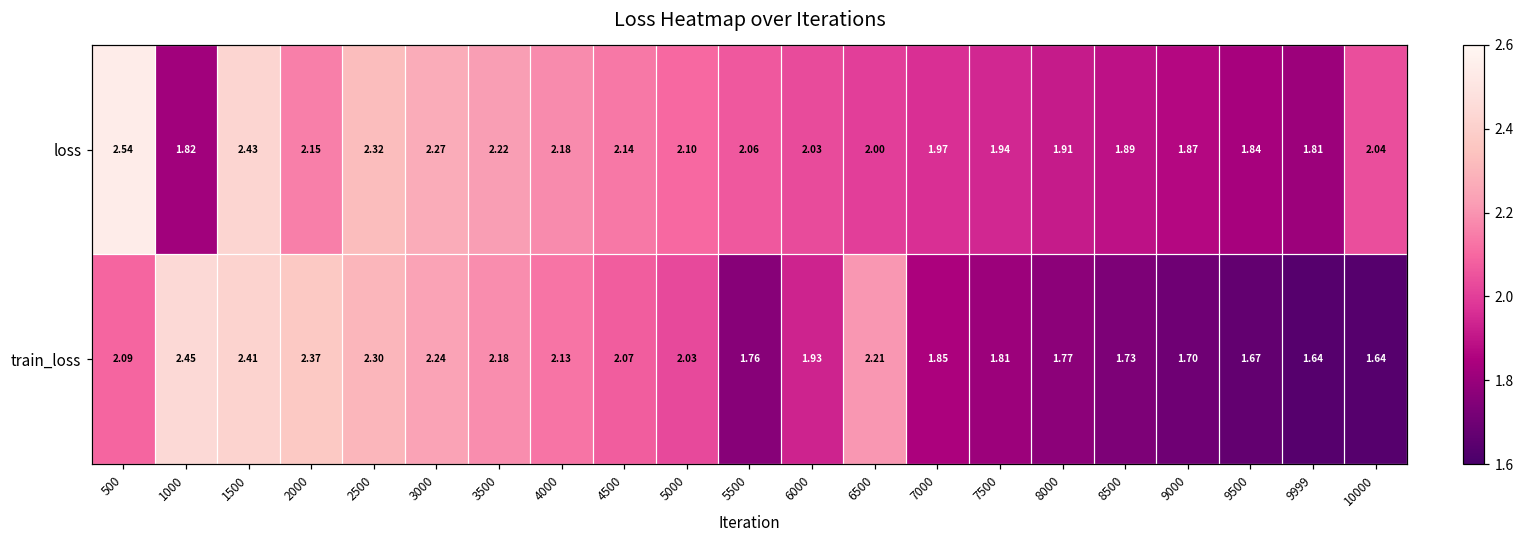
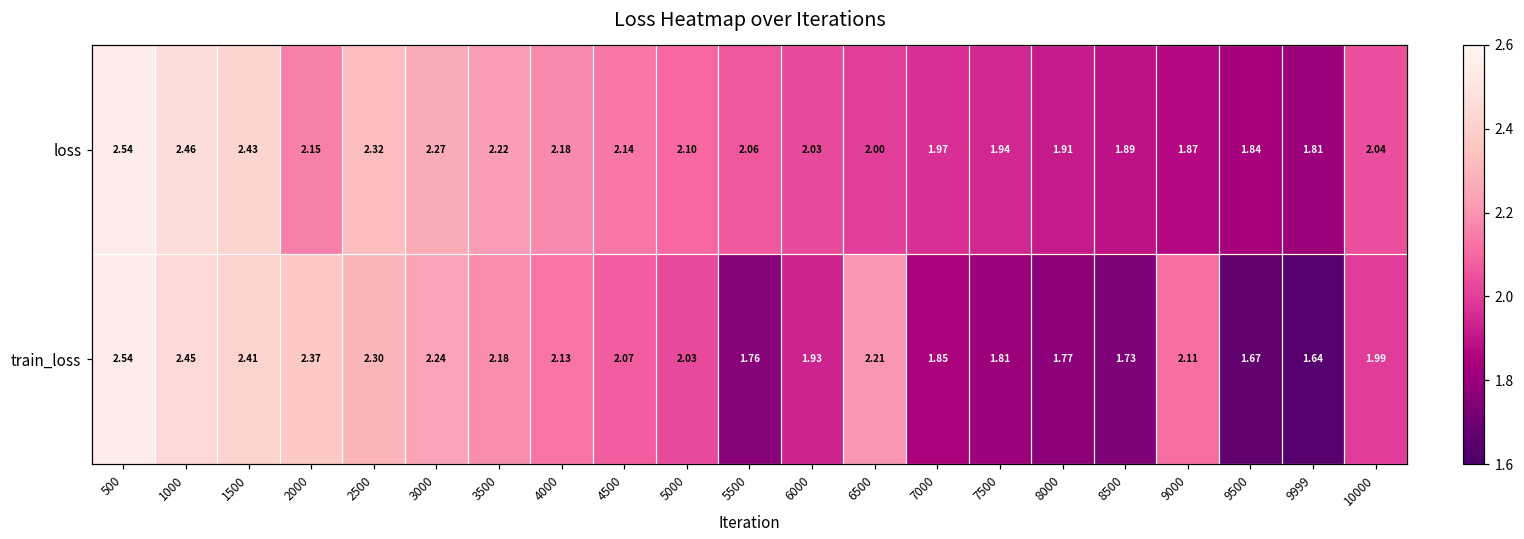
loss, 1000: 1.82 -> 2.46
train_loss, 500: 2.09 -> 2.54
train_loss, 9000: 1.70 -> 2.11
train_loss, 10000: 1.64 -> 1.99
